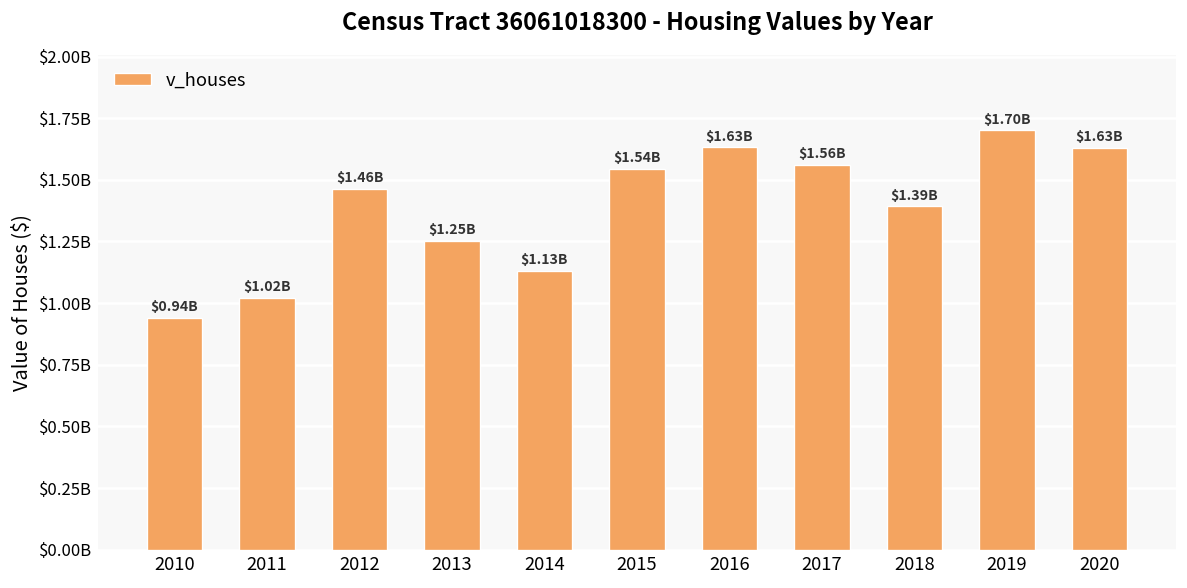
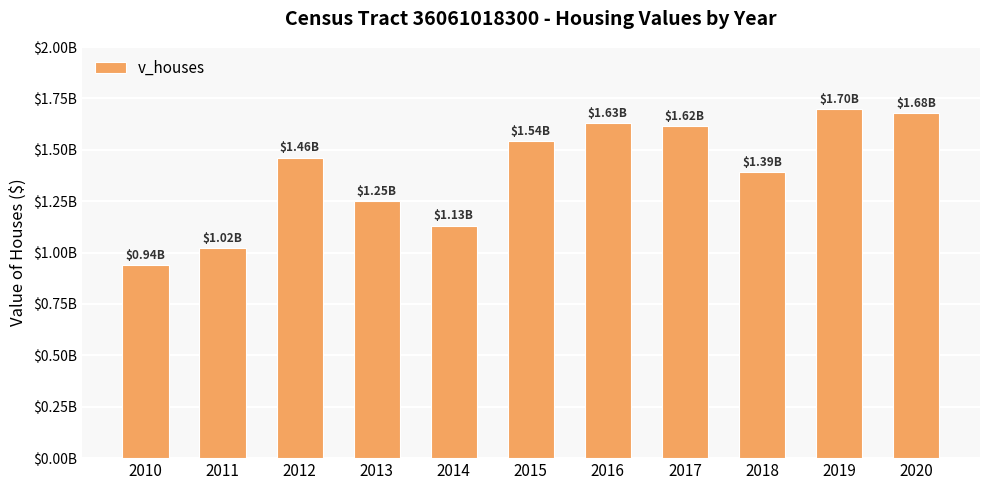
2017: $1.56B -> $1.62B
2020: $1.63B -> $1.68B
